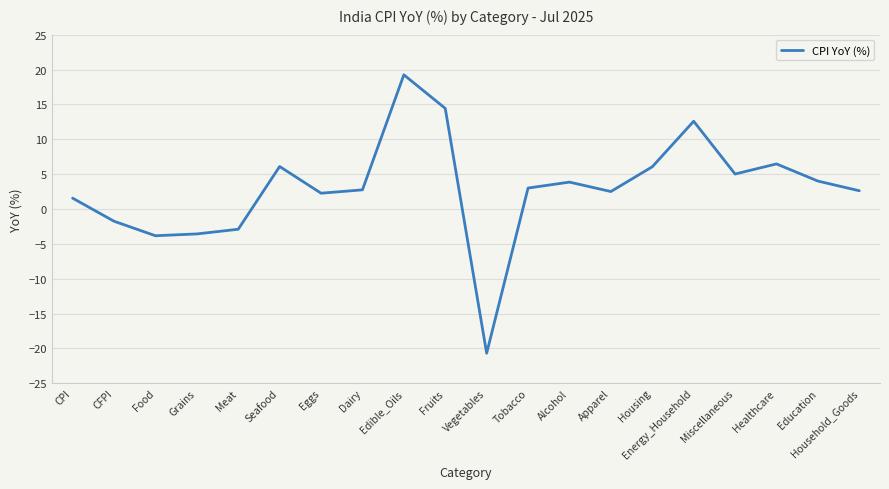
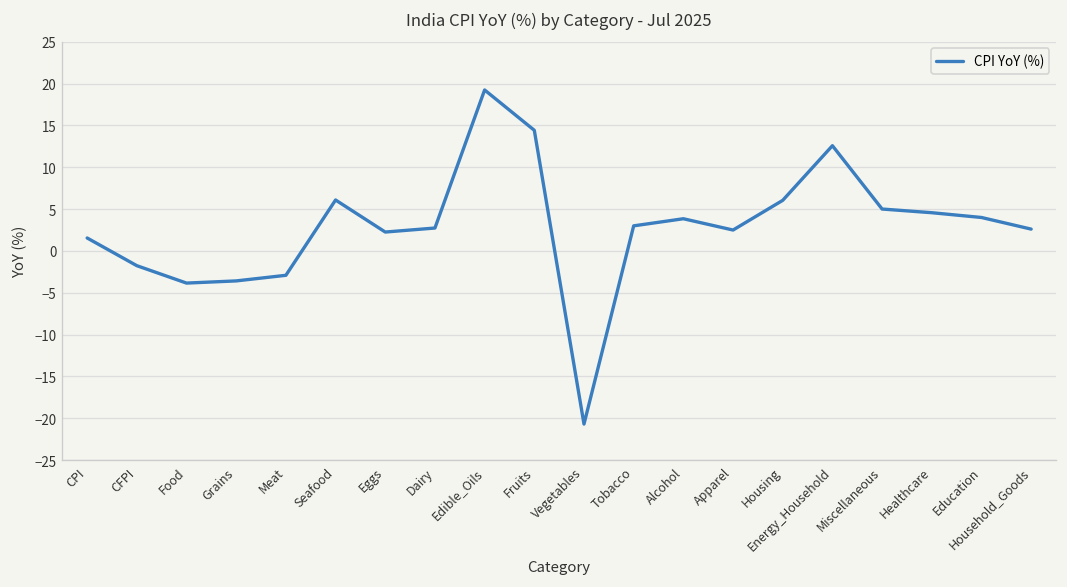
Healthcare: 6 -> 5
